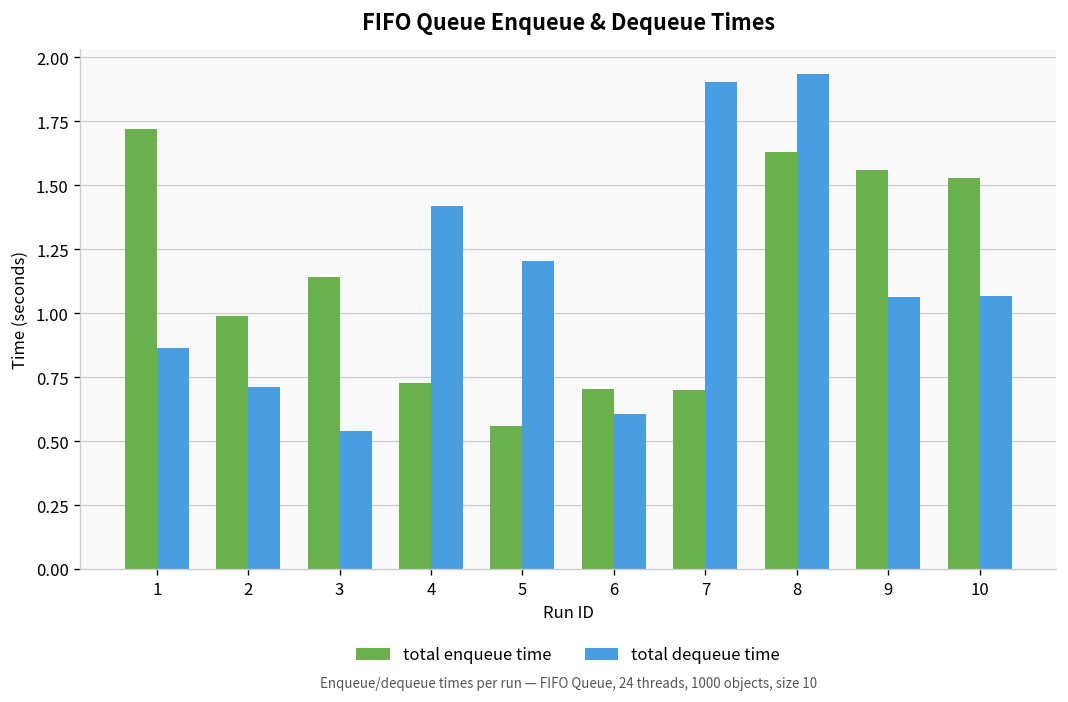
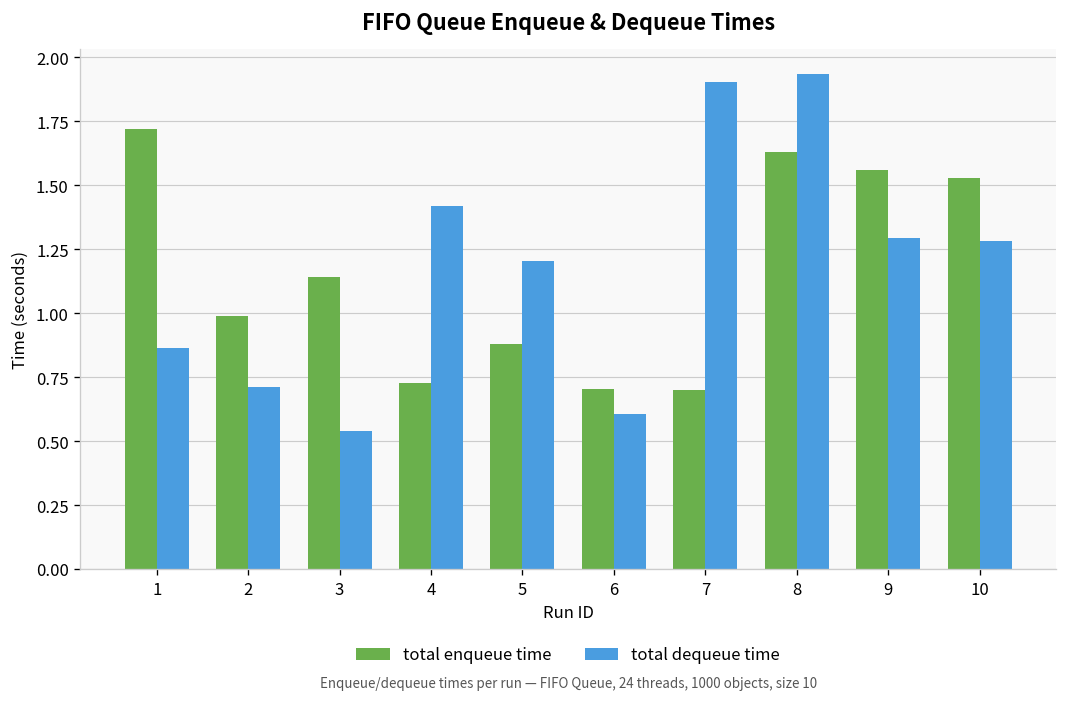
total enqueue time, 5: 0.56 -> 0.88
total dequeue time, 9: 1.07 -> 1.29
total dequeue time, 10: 1.07 -> 1.28
